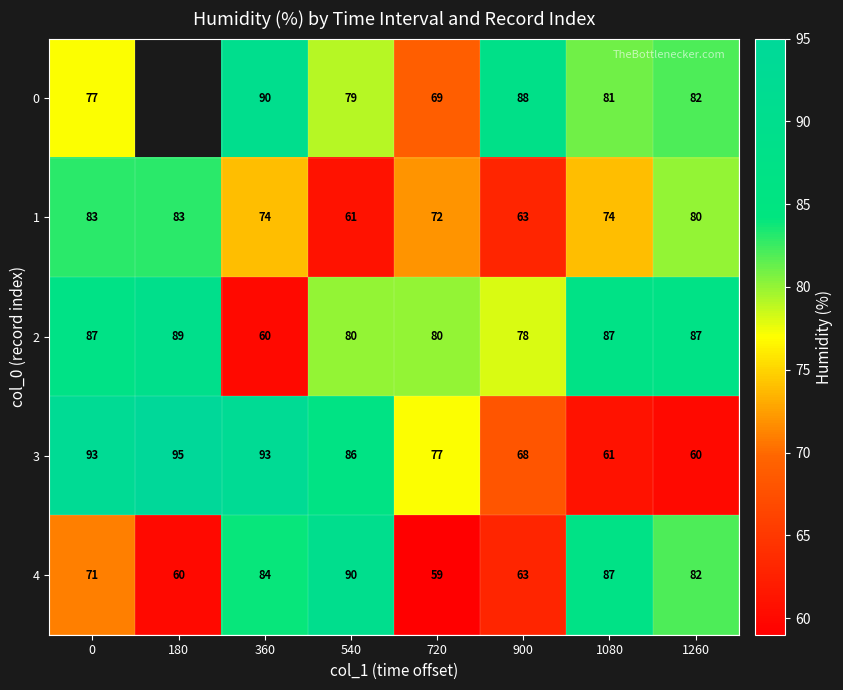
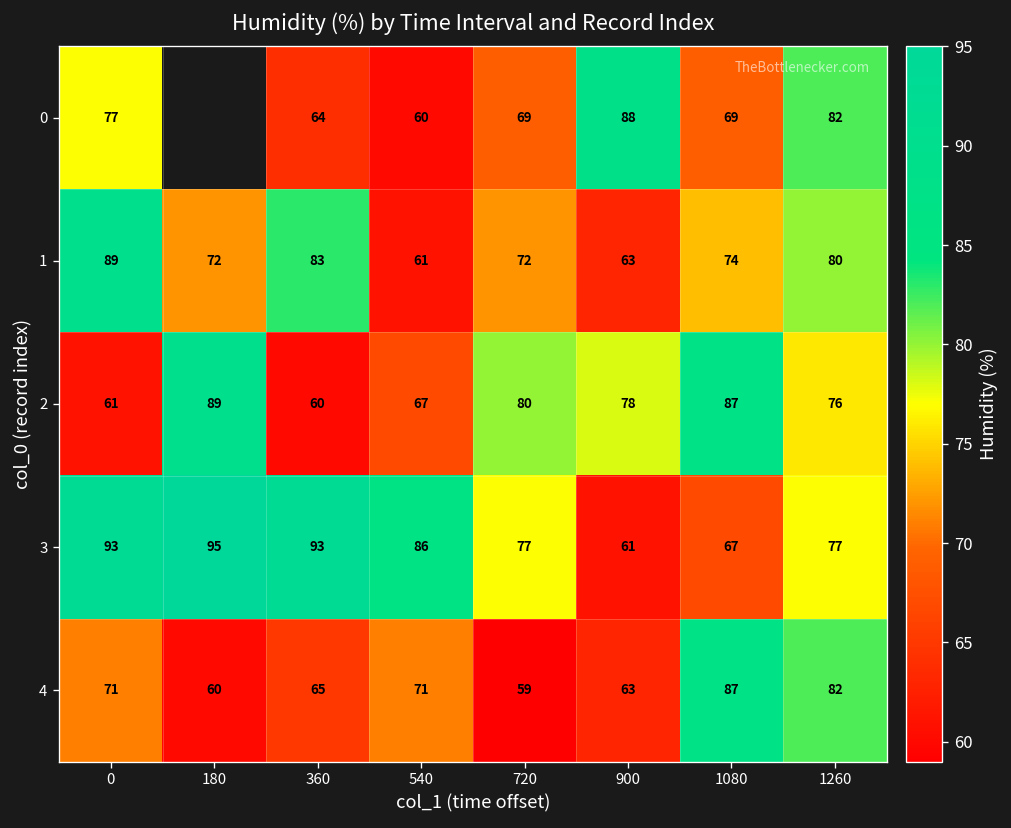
0, 360: 90 -> 64
0, 540: 79 -> 60
0, 1080: 81 -> 69
1, 0: 83 -> 89
1, 180: 83 -> 72
1, 360: 74 -> 83
2, 0: 87 -> 61
2, 540: 80 -> 67
2, 1260: 87 -> 76
3, 900: 68 -> 61
3, 1080: 61 -> 67
3, 1260: 60 -> 77
4, 360: 84 -> 65
4, 540: 90 -> 71
